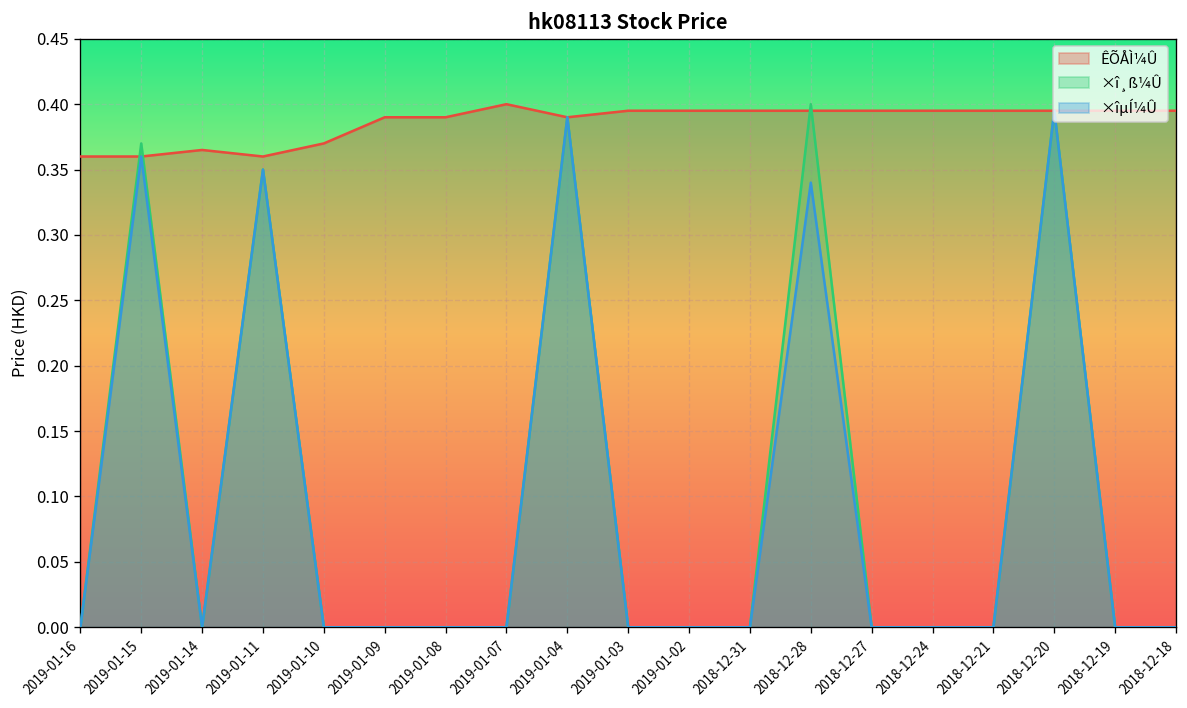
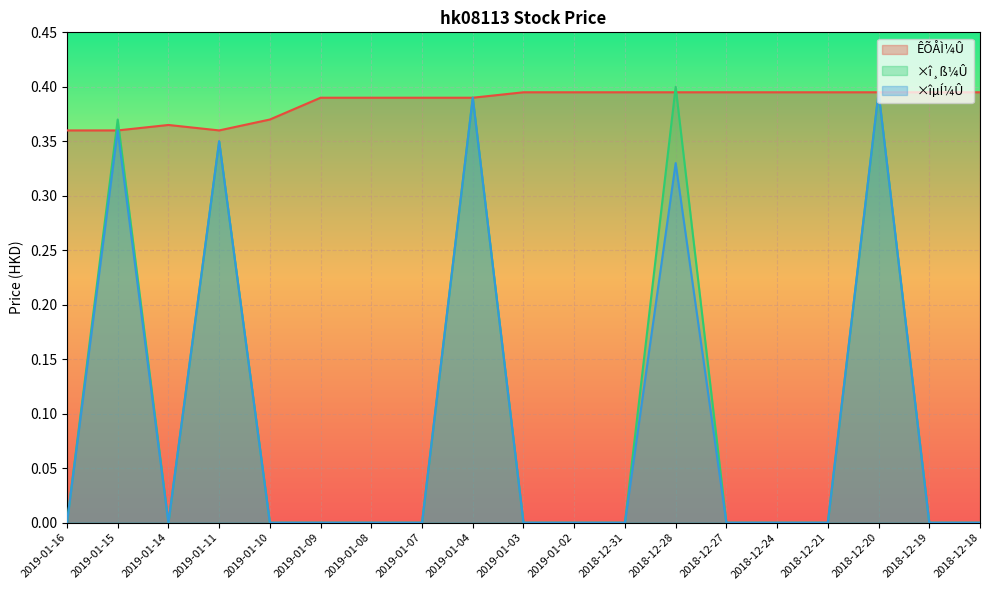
ÊÕÅÌ¼Û, 2019-01-07: 0.40 -> 0.39
×îµÍ¼Û, 2018-12-28: 0.34 -> 0.33
